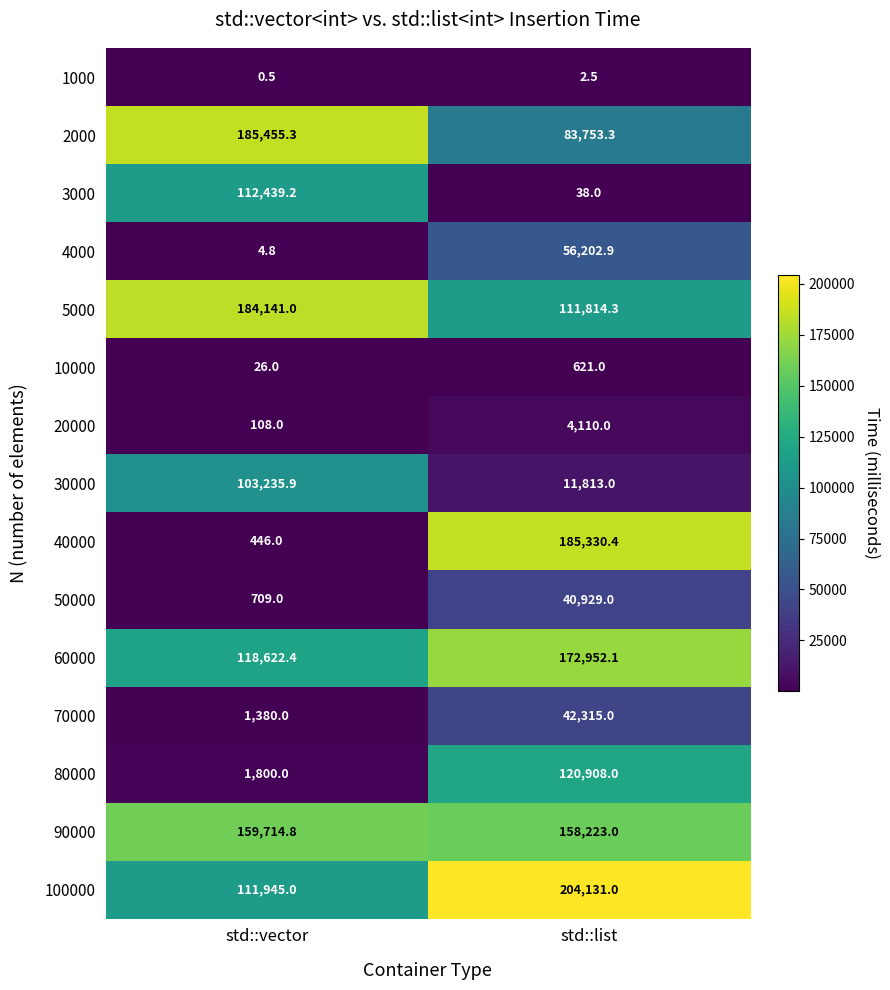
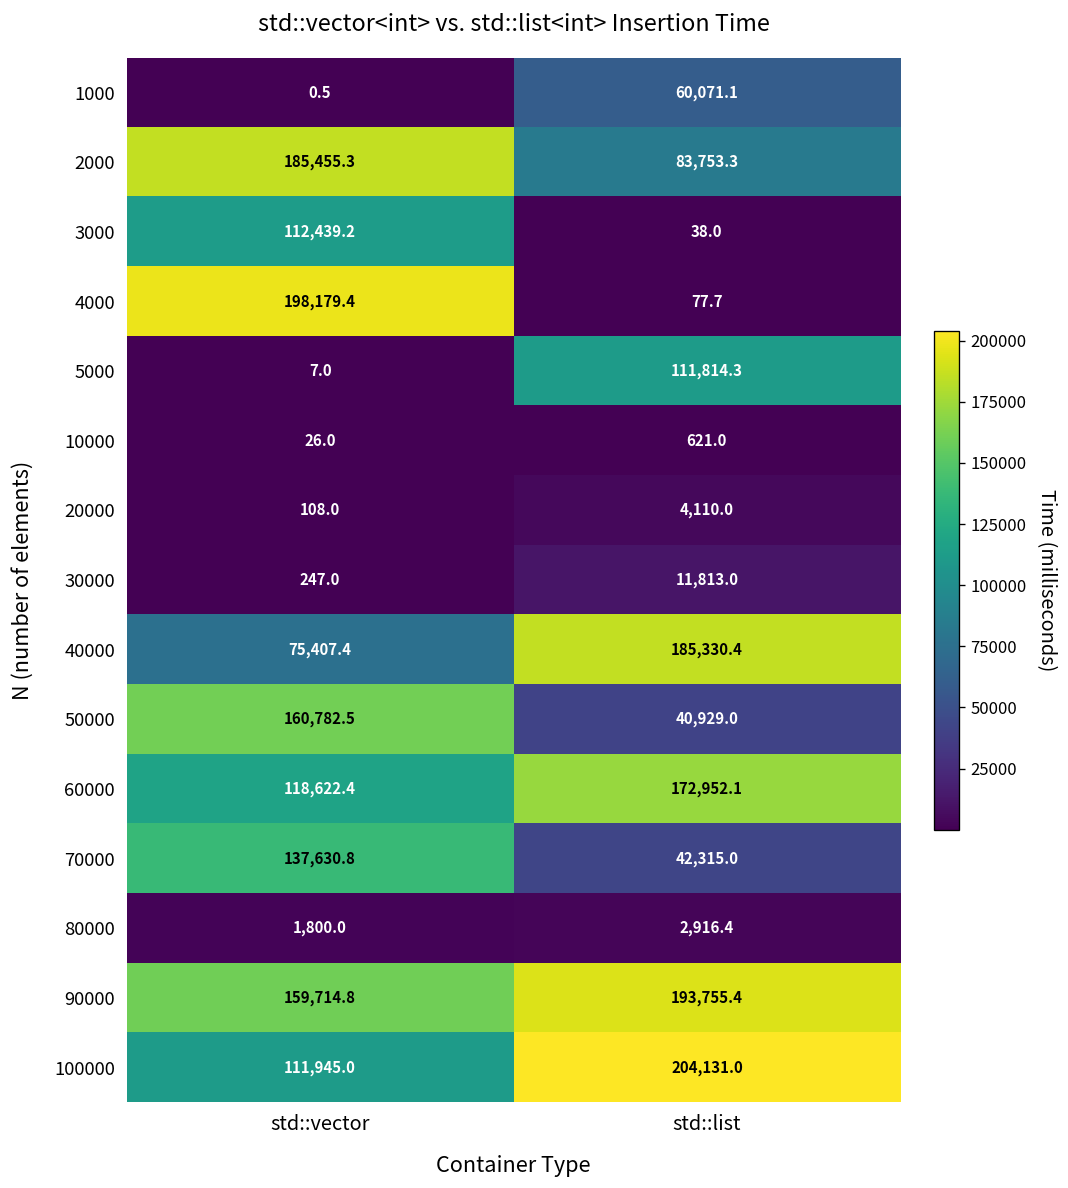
1000, std::list: 2.5 -> 60,071.1
4000, std::vector: 4.8 -> 198,179.4
4000, std::list: 56,202.9 -> 77.7
5000, std::vector: 184,141.0 -> 7.0
30000, std::vector: 103,235.9 -> 247.0
40000, std::vector: 446.0 -> 75,407.4
50000, std::vector: 709.0 -> 160,782.5
70000, std::vector: 1,380.0 -> 137,630.8
80000, std::list: 120,908.0 -> 2,916.4
90000, std::list: 158,223.0 -> 193,755.4
